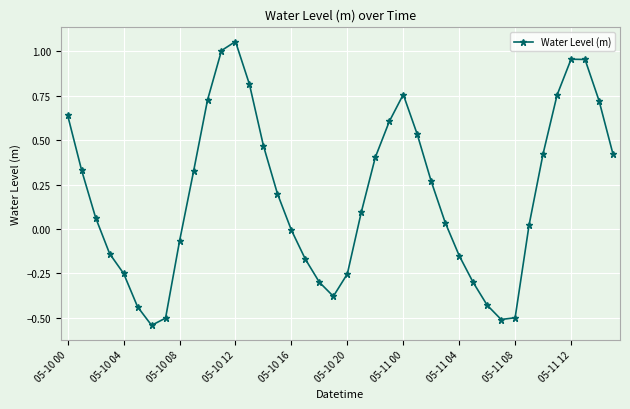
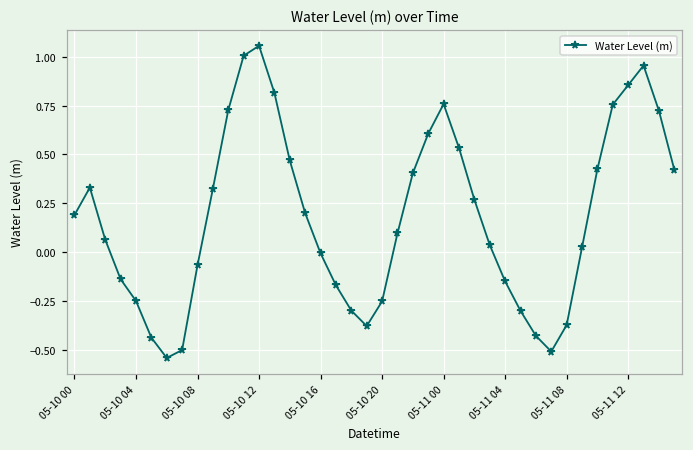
05-10 00: 0.64 -> 0.19
05-11 08: -0.50 -> -0.37
05-11 12: 0.96 -> 0.85
